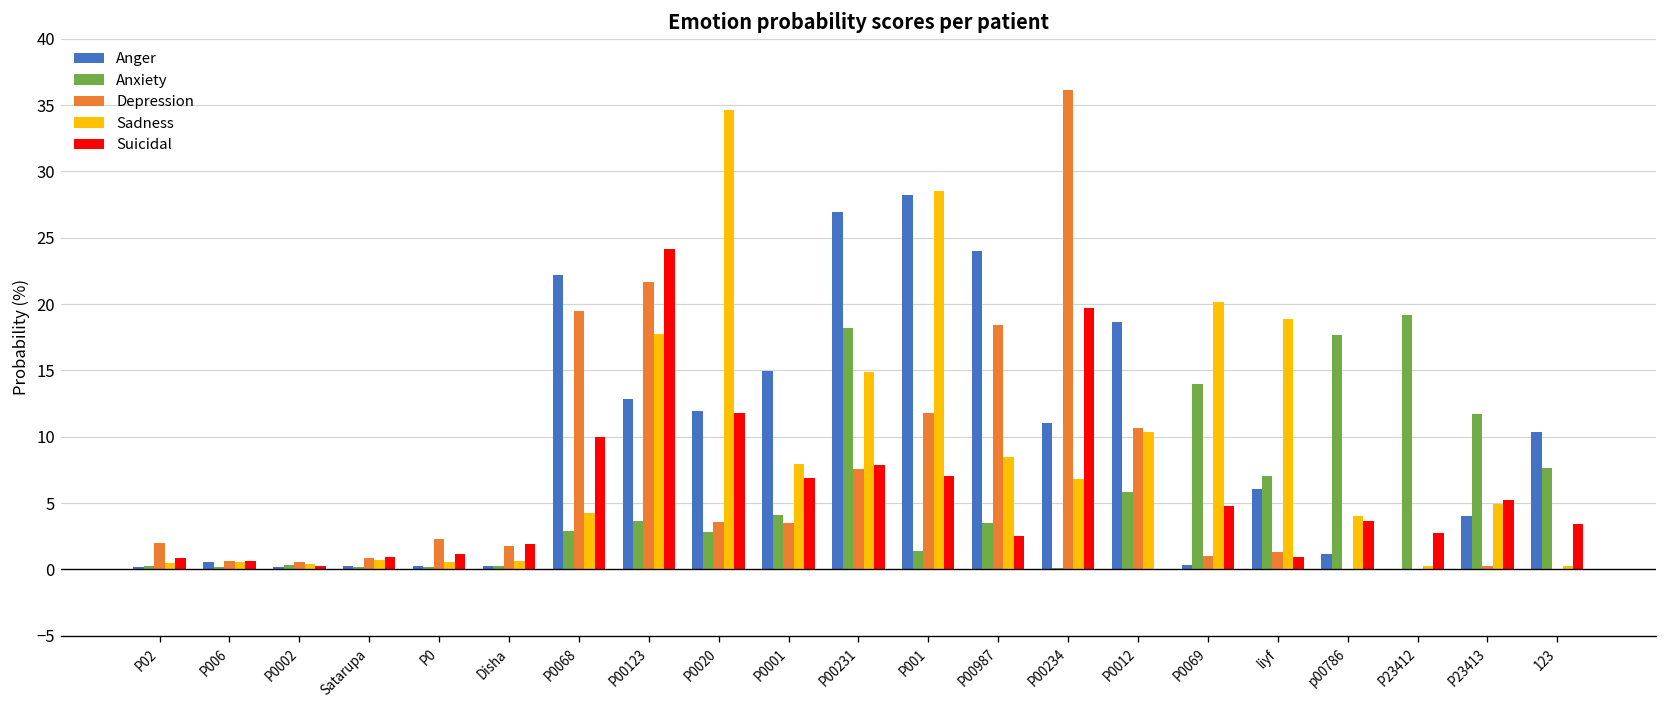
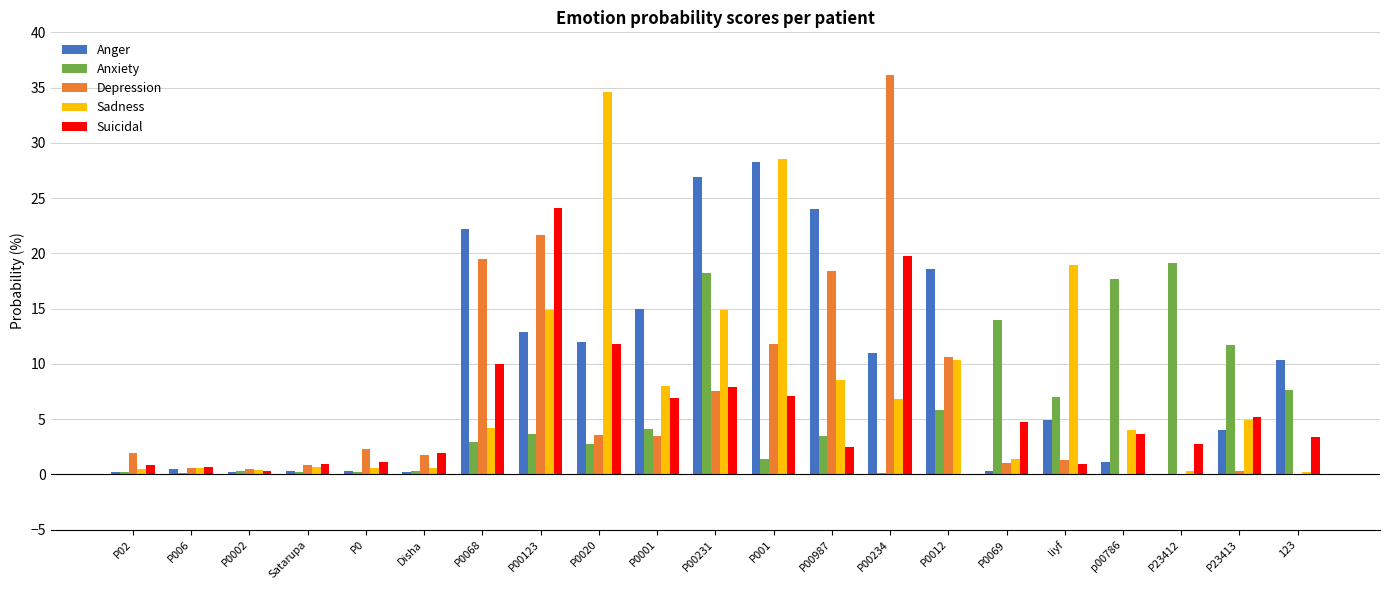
Sadness, P00123: 17.8 -> 14.9
Sadness, P0069: 20.2 -> 1.4
Anger, liyf: 6.1 -> 5.0
